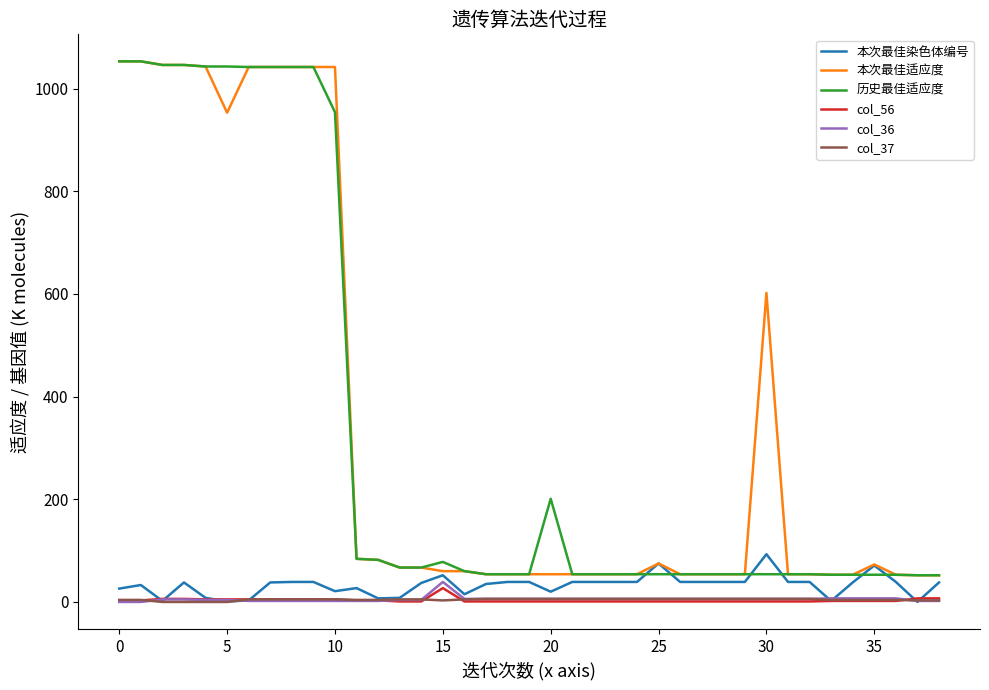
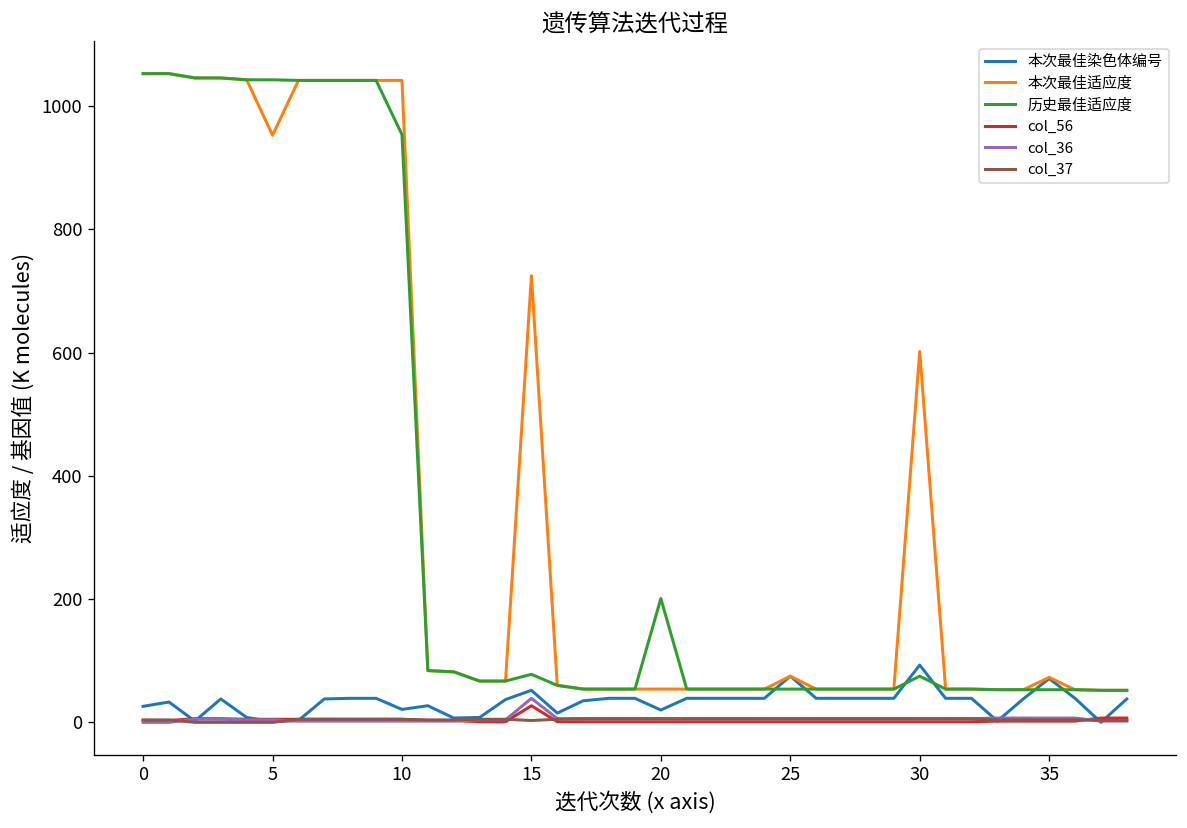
本次最佳适应度, 15: 60 -> 730
历史最佳适应度, 30: 50 -> 80
